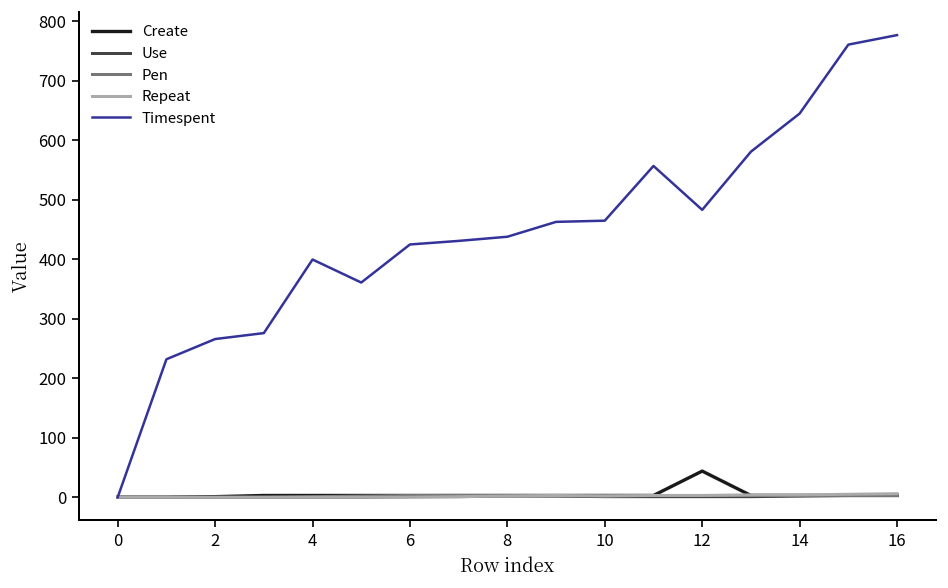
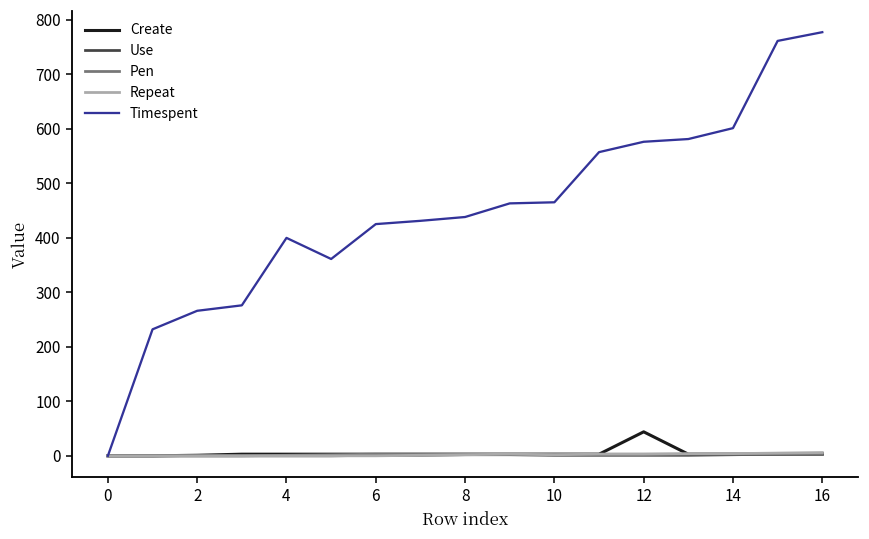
Timespent, 12: 480 -> 580
Timespent, 14: 650 -> 600
